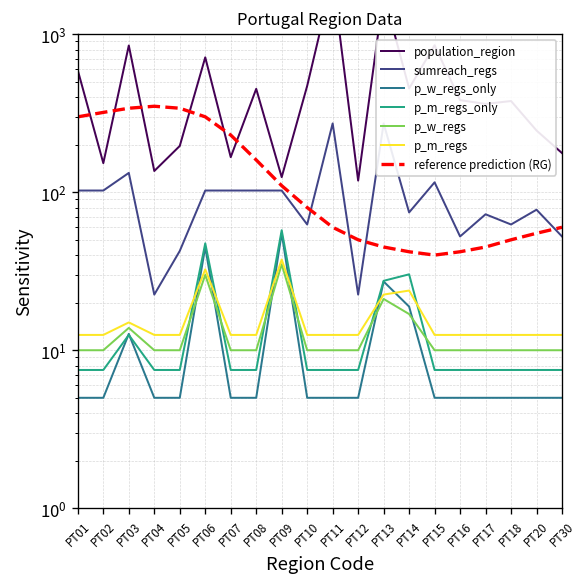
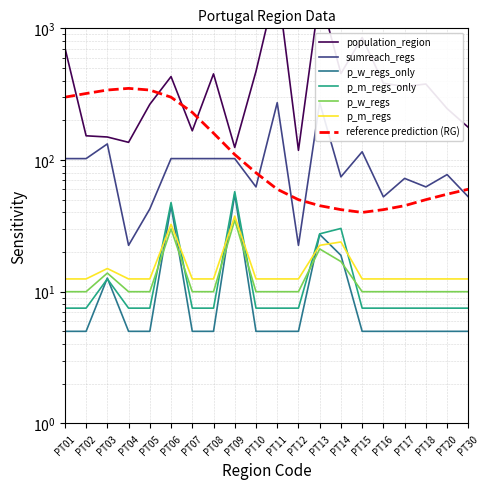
population_region, PT01: 600 -> 700
population_region, PT03: 800 -> 150
population_region, PT05: 200 -> 260
population_region, PT06: 700 -> 430
